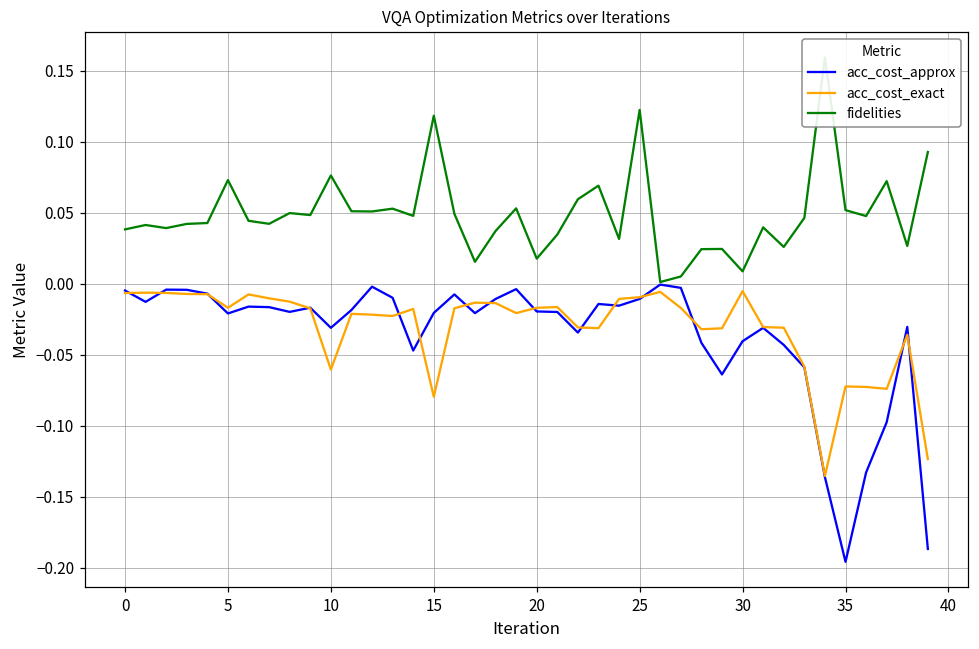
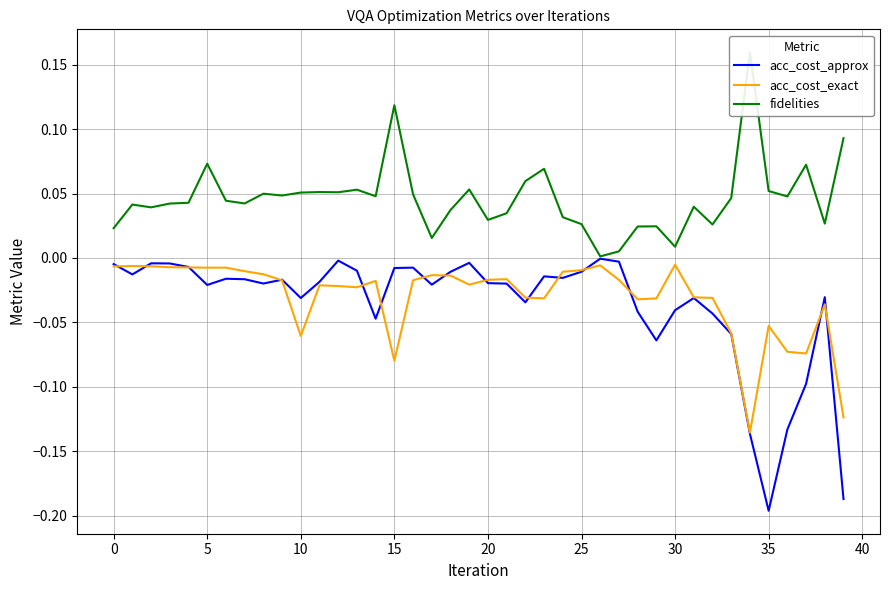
fidelities, 0: 0.038 -> 0.023
acc_cost_exact, 5: -0.017 -> -0.008
fidelities, 10: 0.076 -> 0.051
acc_cost_approx, 15: -0.021 -> -0.008
fidelities, 20: 0.018 -> 0.030
fidelities, 25: 0.123 -> 0.026
acc_cost_exact, 35: -0.072 -> -0.053
